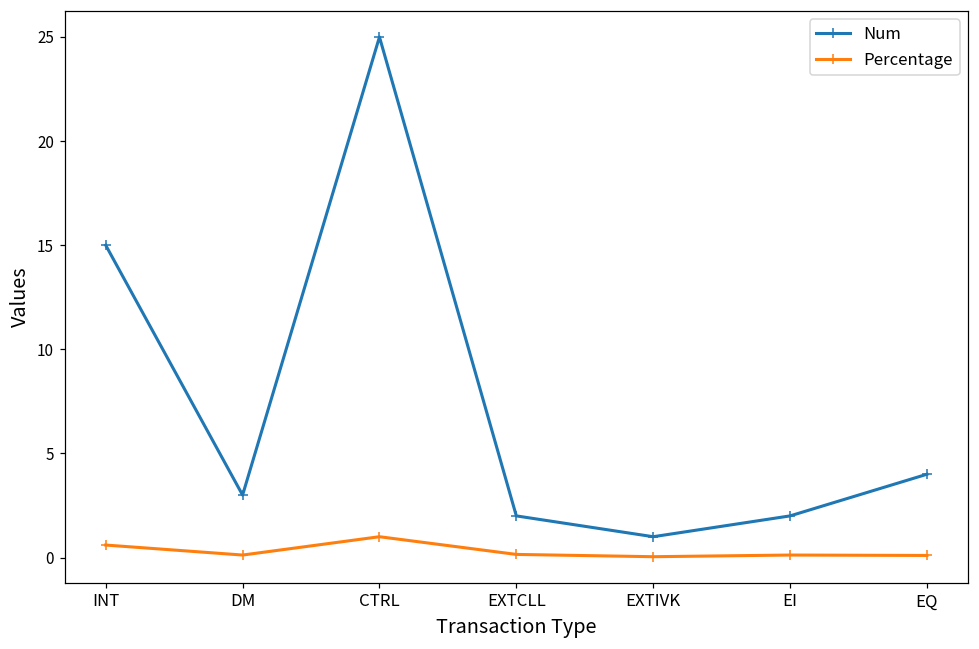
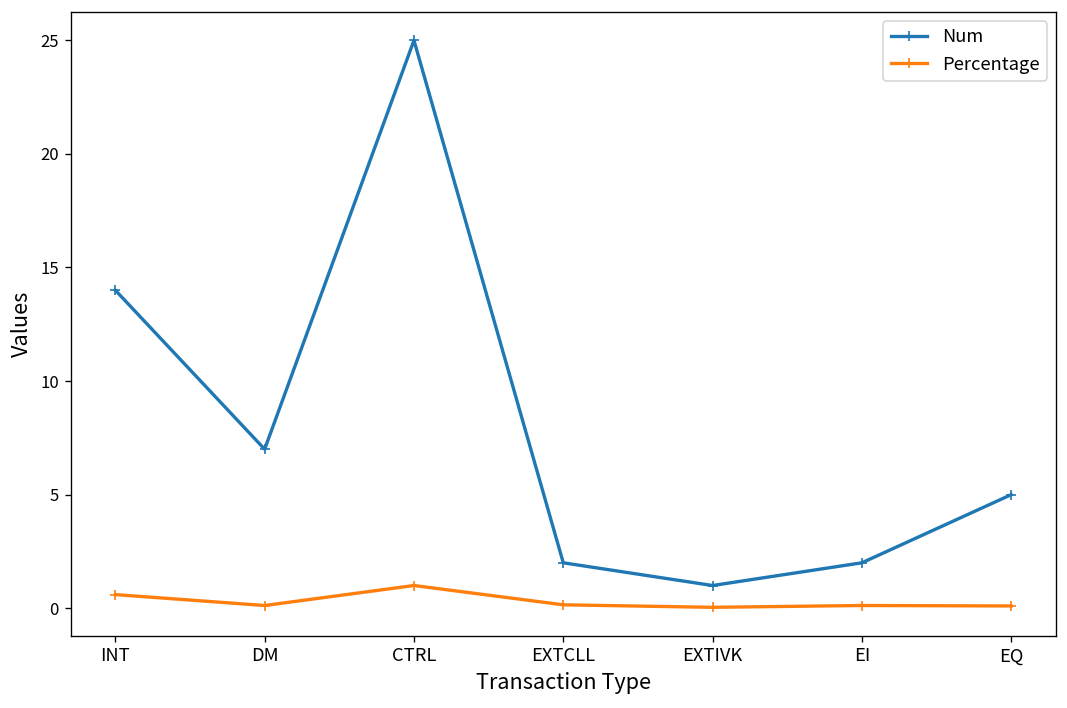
Num, INT: 15 -> 14
Num, DM: 3 -> 7
Num, EQ: 4 -> 5
